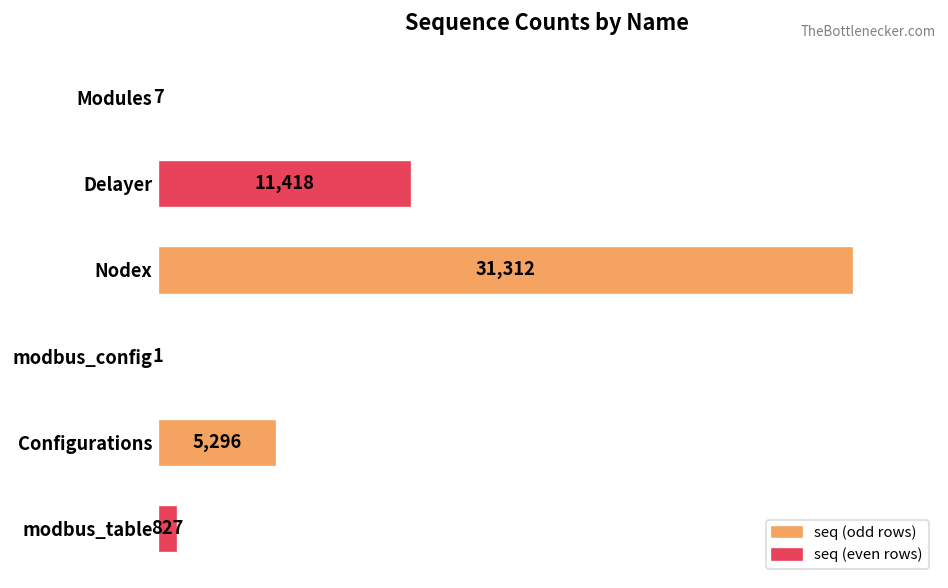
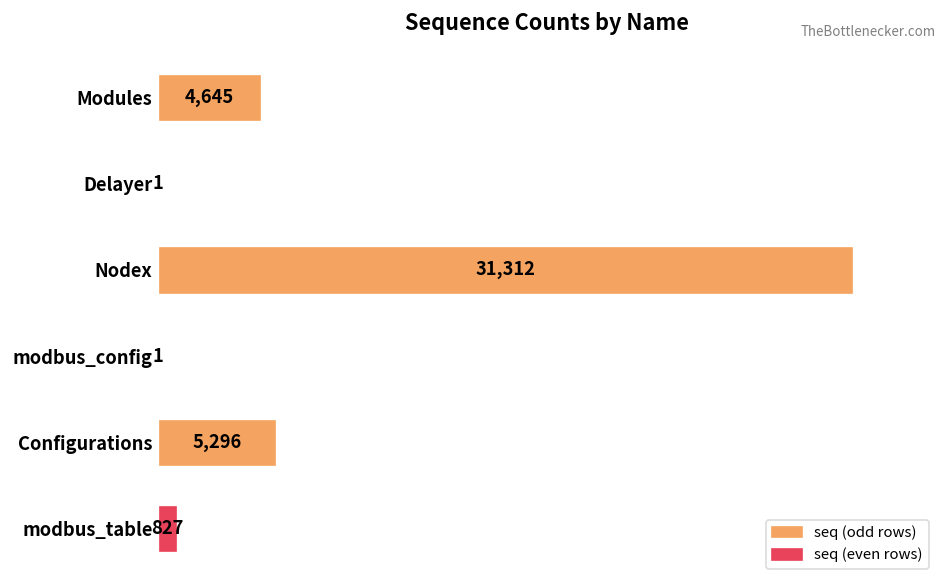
Modules: 7 -> 4,645
Delayer: 11,418 -> 1
